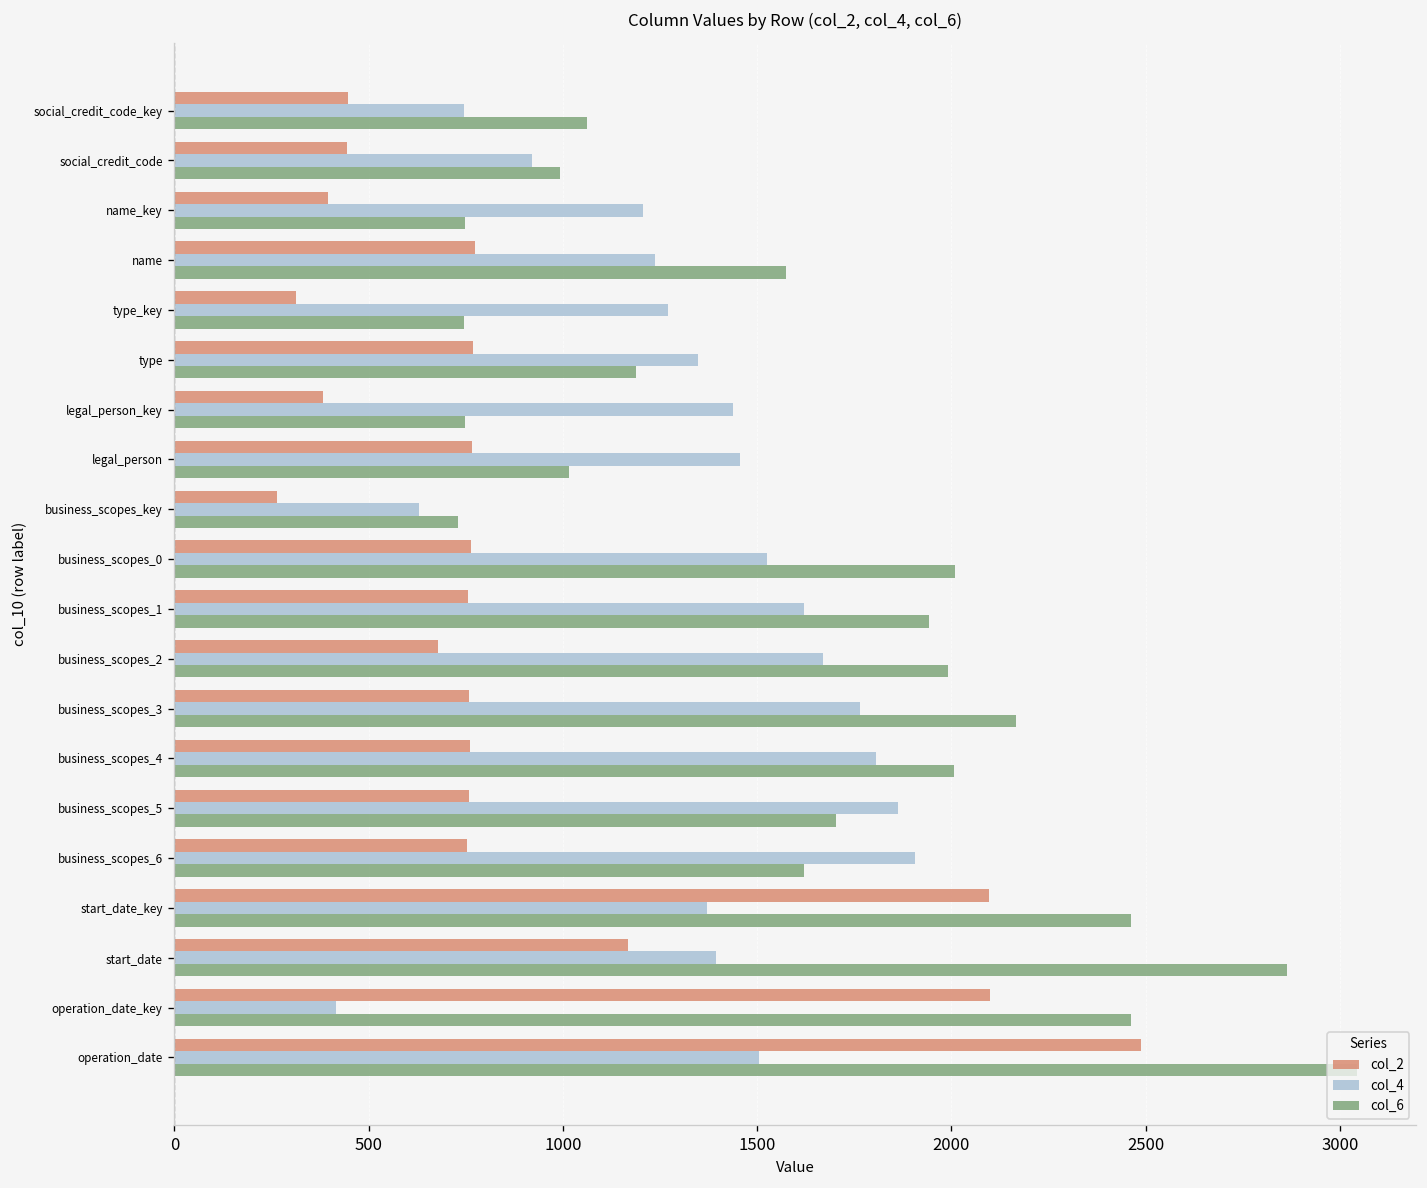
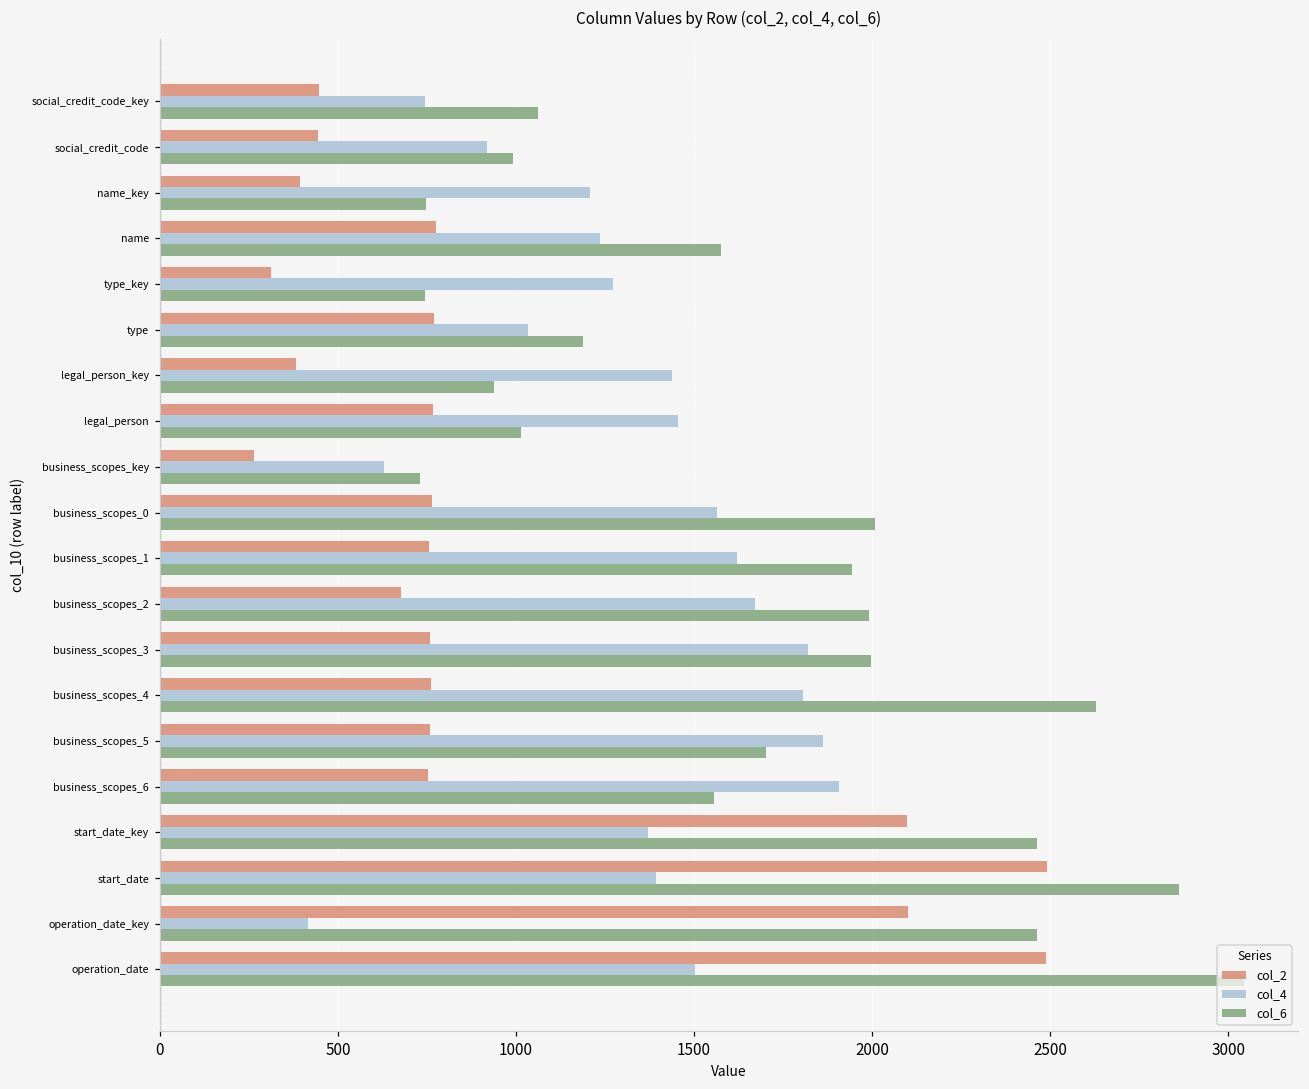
col_4, type: 1350 -> 1030
col_6, legal_person_key: 750 -> 940
col_4, business_scopes_0: 1530 -> 1570
col_4, business_scopes_3: 1770 -> 1820
col_6, business_scopes_3: 2170 -> 2000
col_6, business_scopes_4: 2010 -> 2630
col_6, business_scopes_6: 1620 -> 1560
col_2, start_date: 1170 -> 2490
